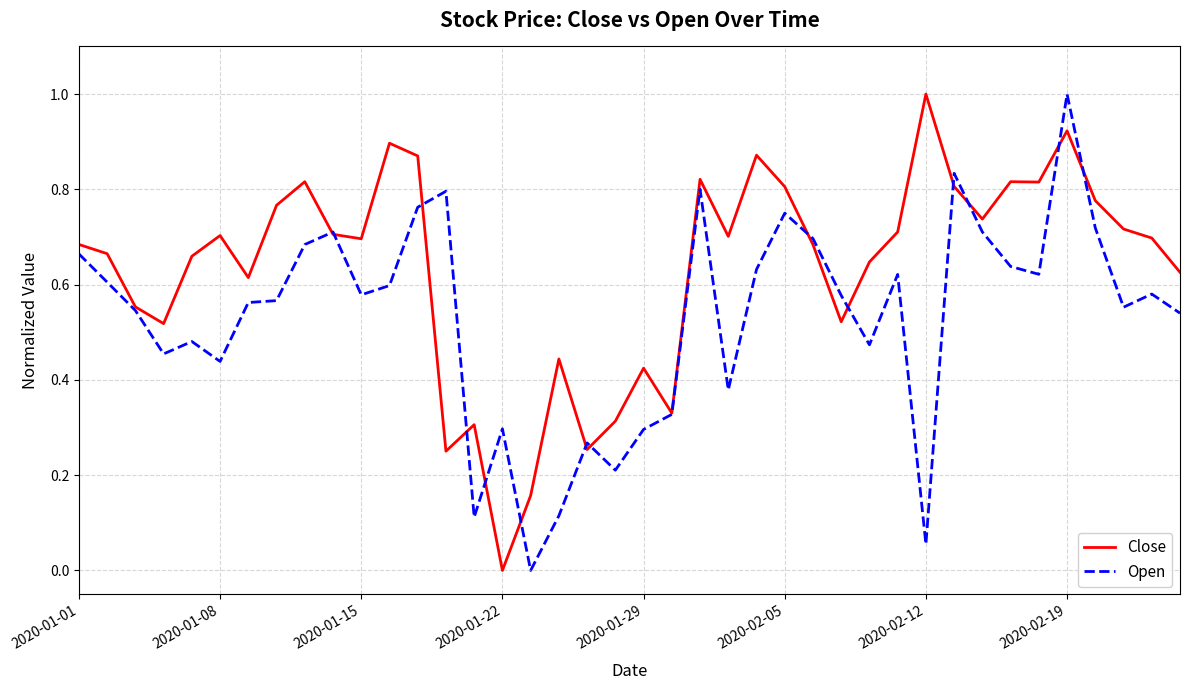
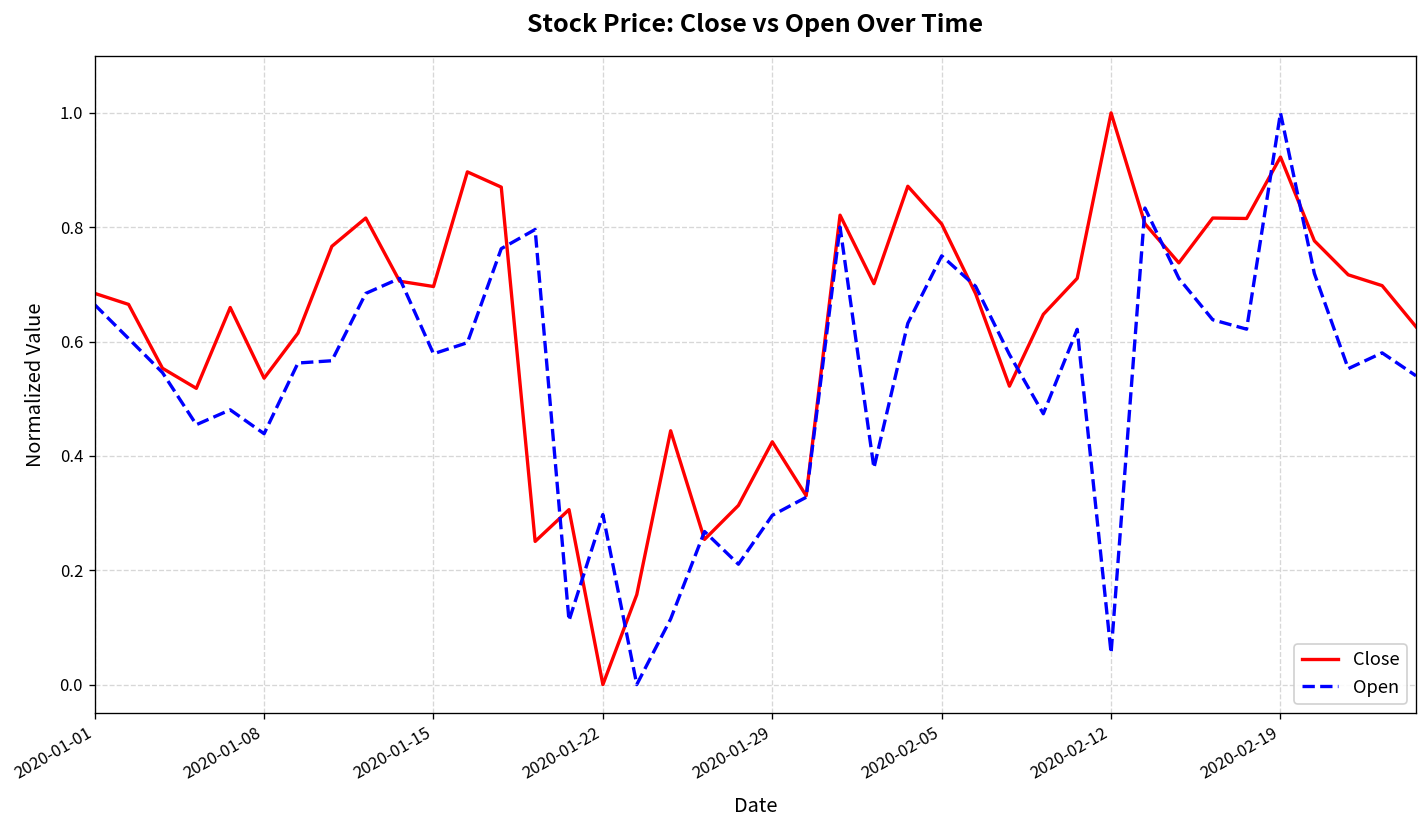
Close, 2020-01-08: 0.70 -> 0.54
